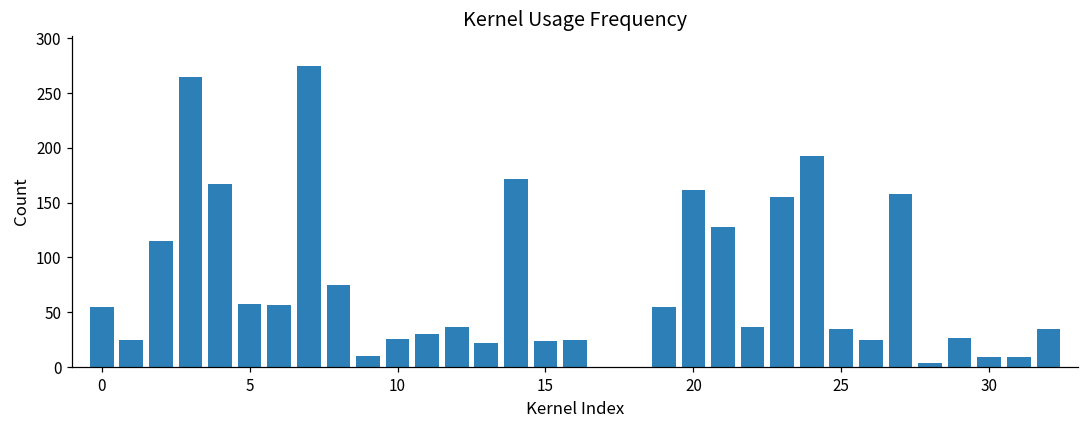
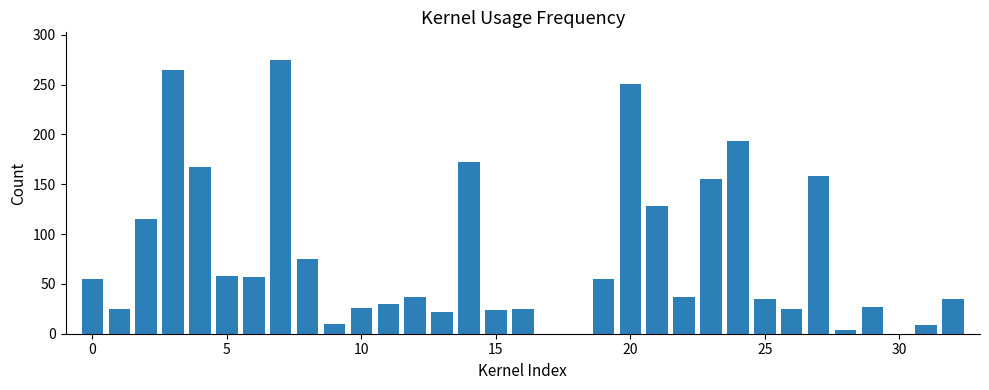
20: 160 -> 250
30: 10 -> 0
